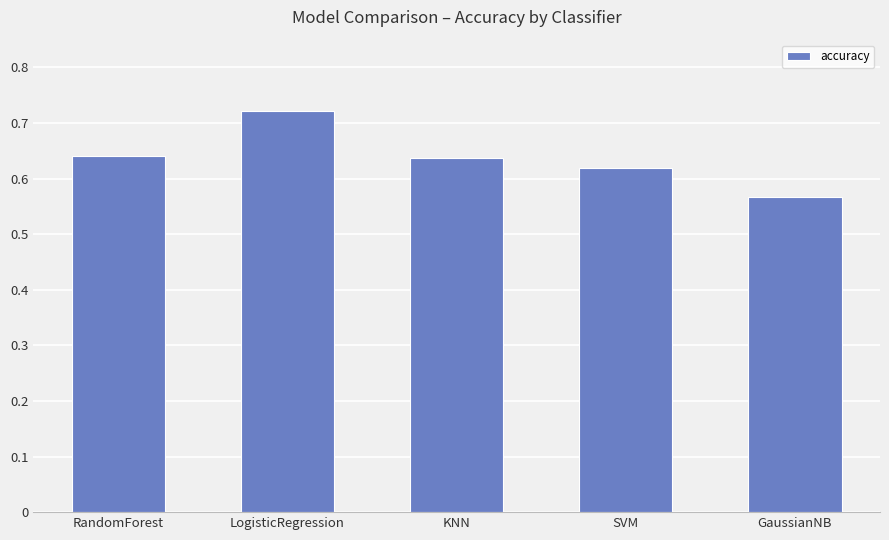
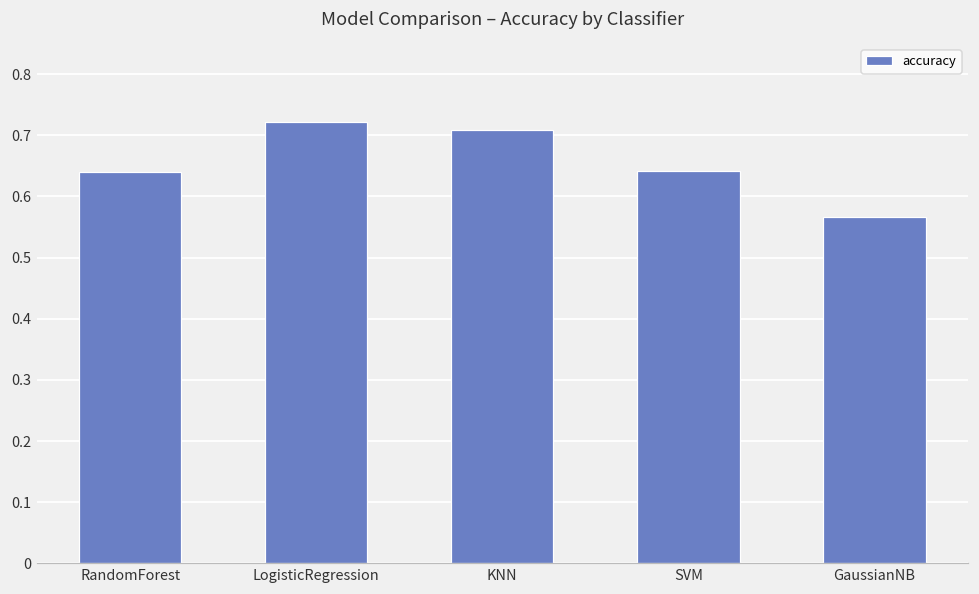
KNN: 0.64 -> 0.71
SVM: 0.62 -> 0.64
